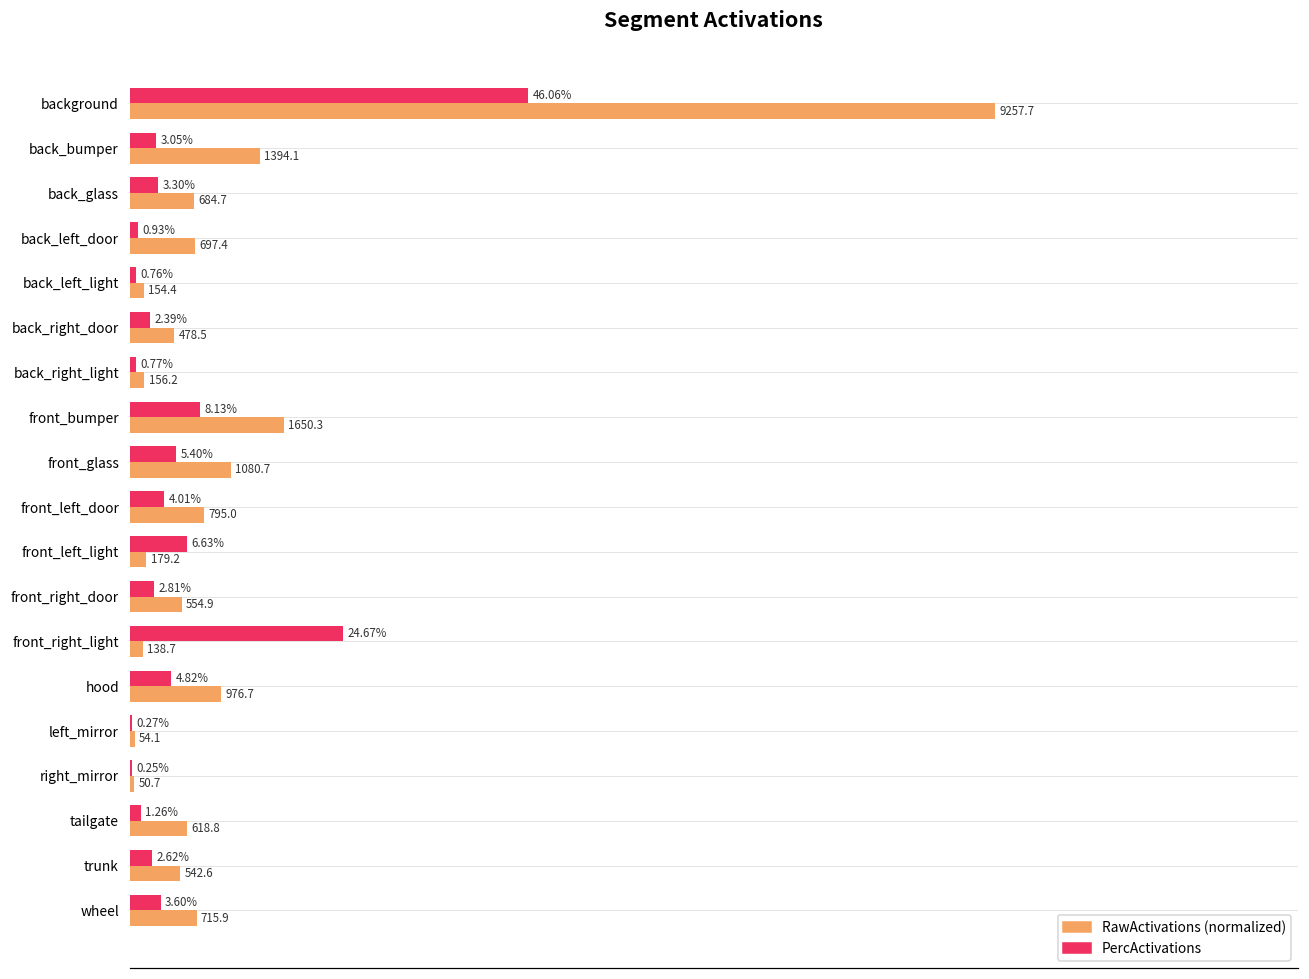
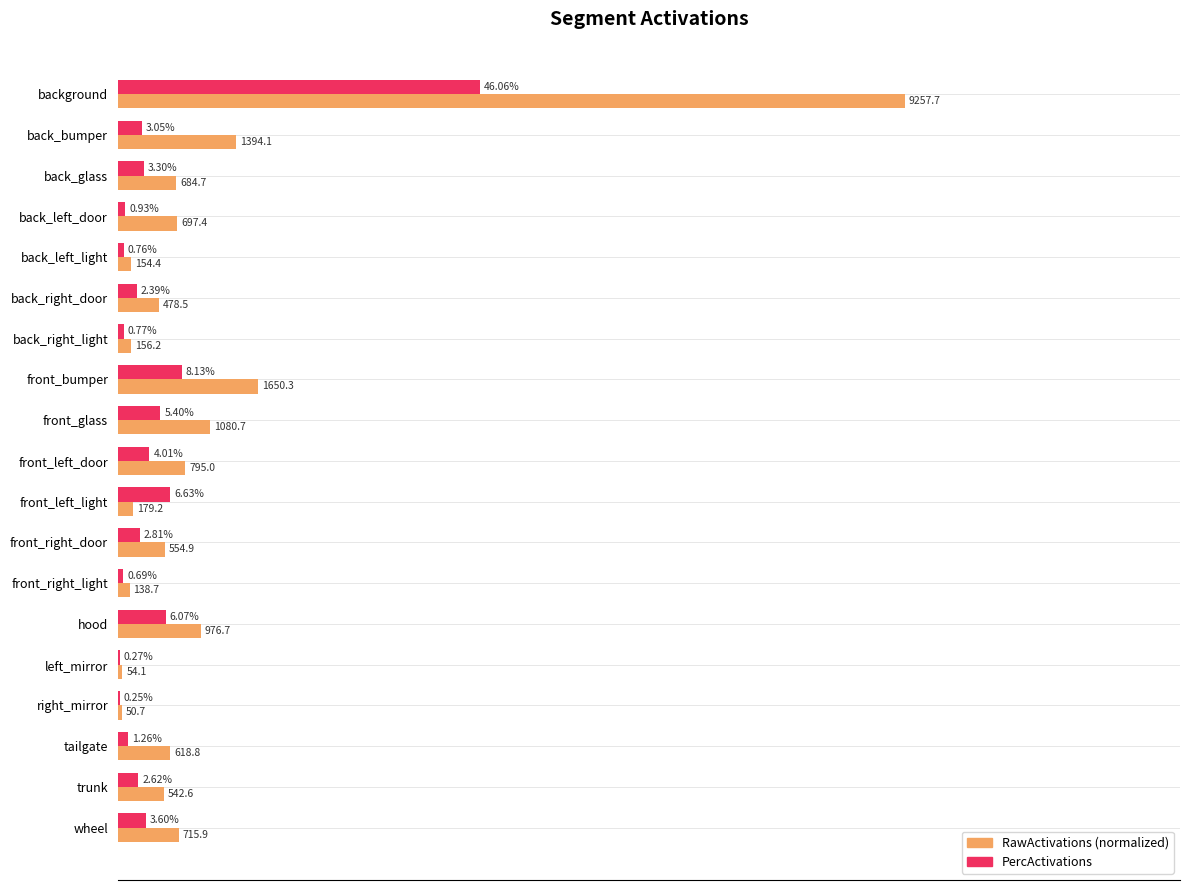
PercActivations, front_right_light: 24.67% -> 0.69%
PercActivations, hood: 4.82% -> 6.07%
